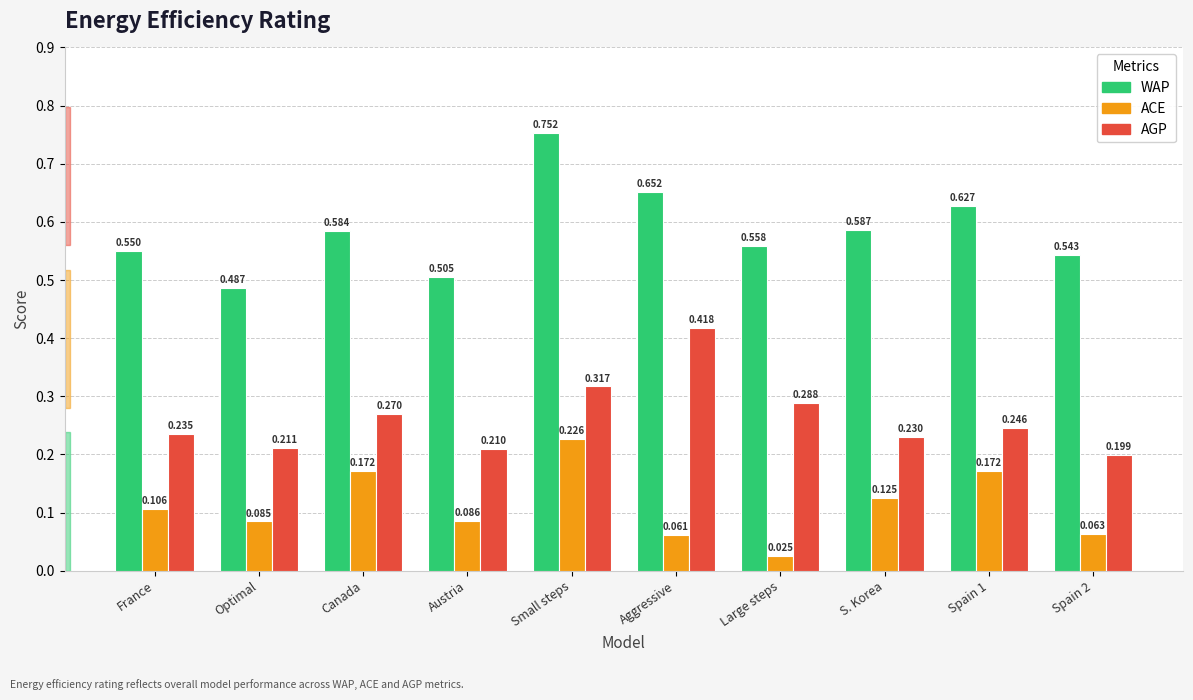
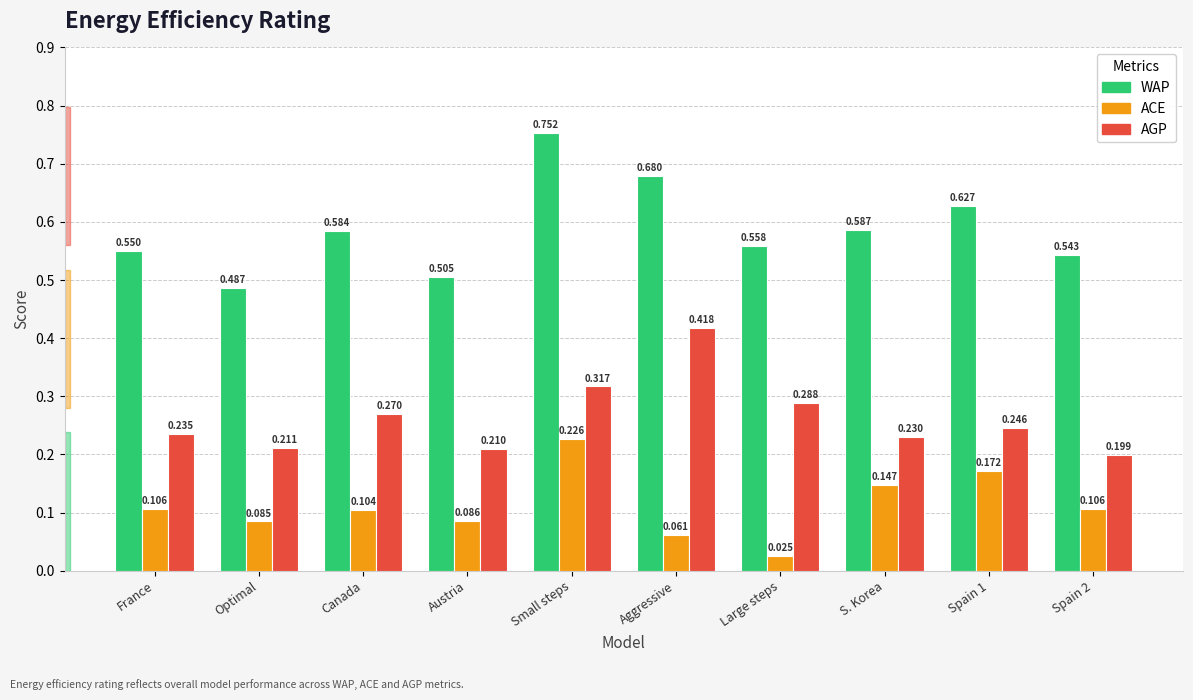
ACE, Canada: 0.172 -> 0.104
WAP, Aggressive: 0.652 -> 0.680
ACE, S. Korea: 0.125 -> 0.147
ACE, Spain 2: 0.063 -> 0.106
